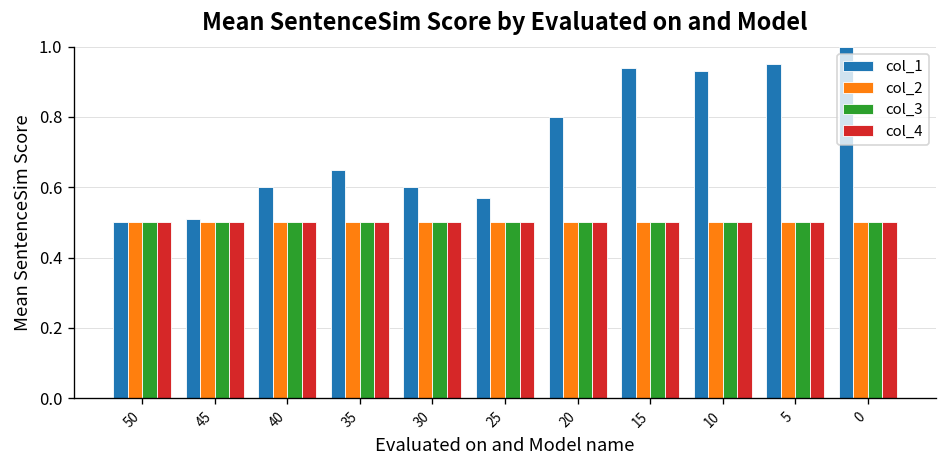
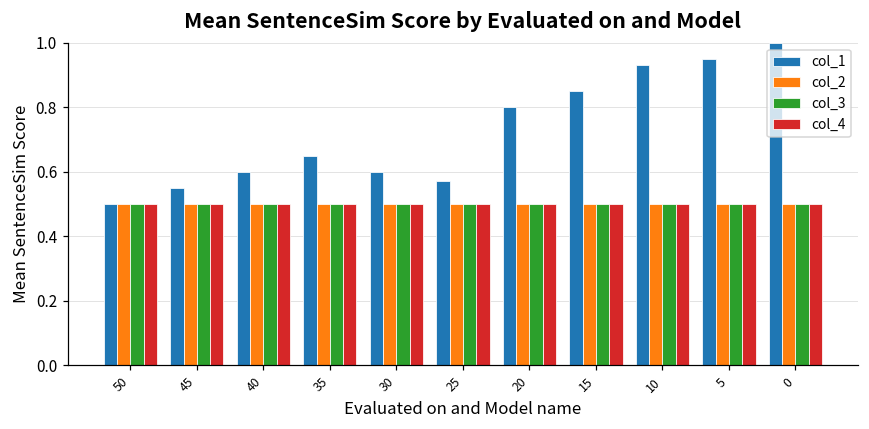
col_1, 45: 0.51 -> 0.55
col_1, 15: 0.94 -> 0.85
